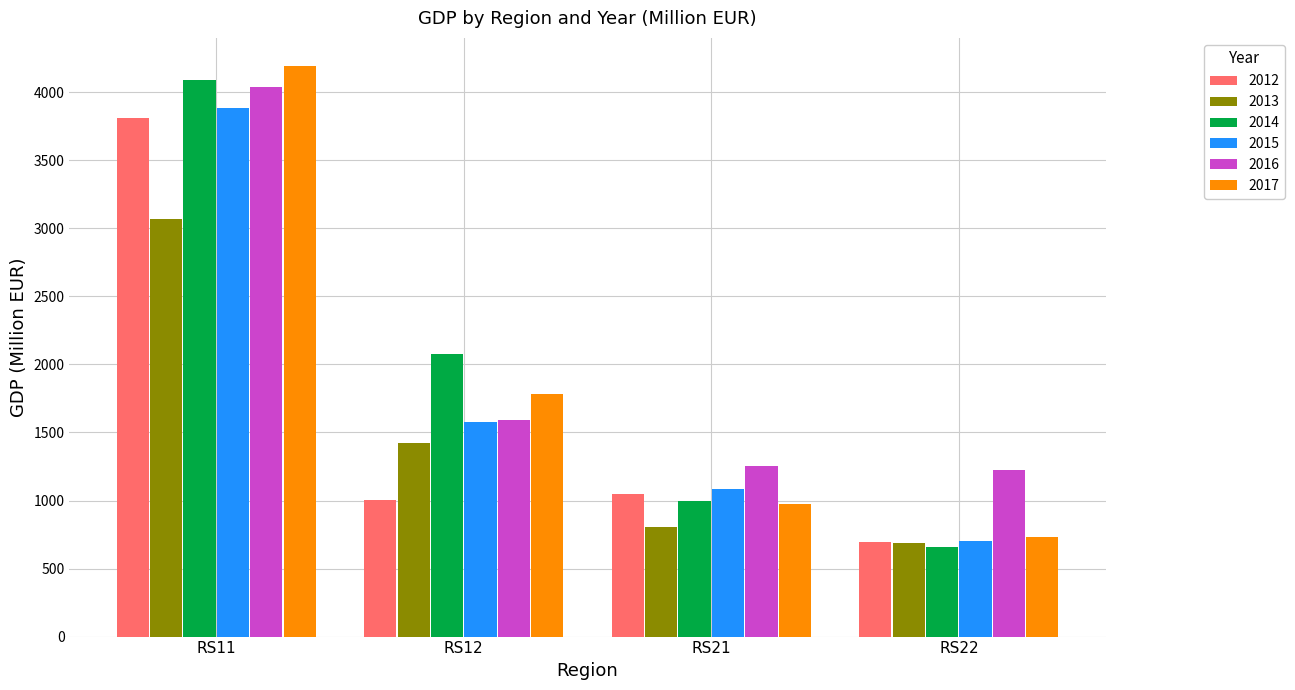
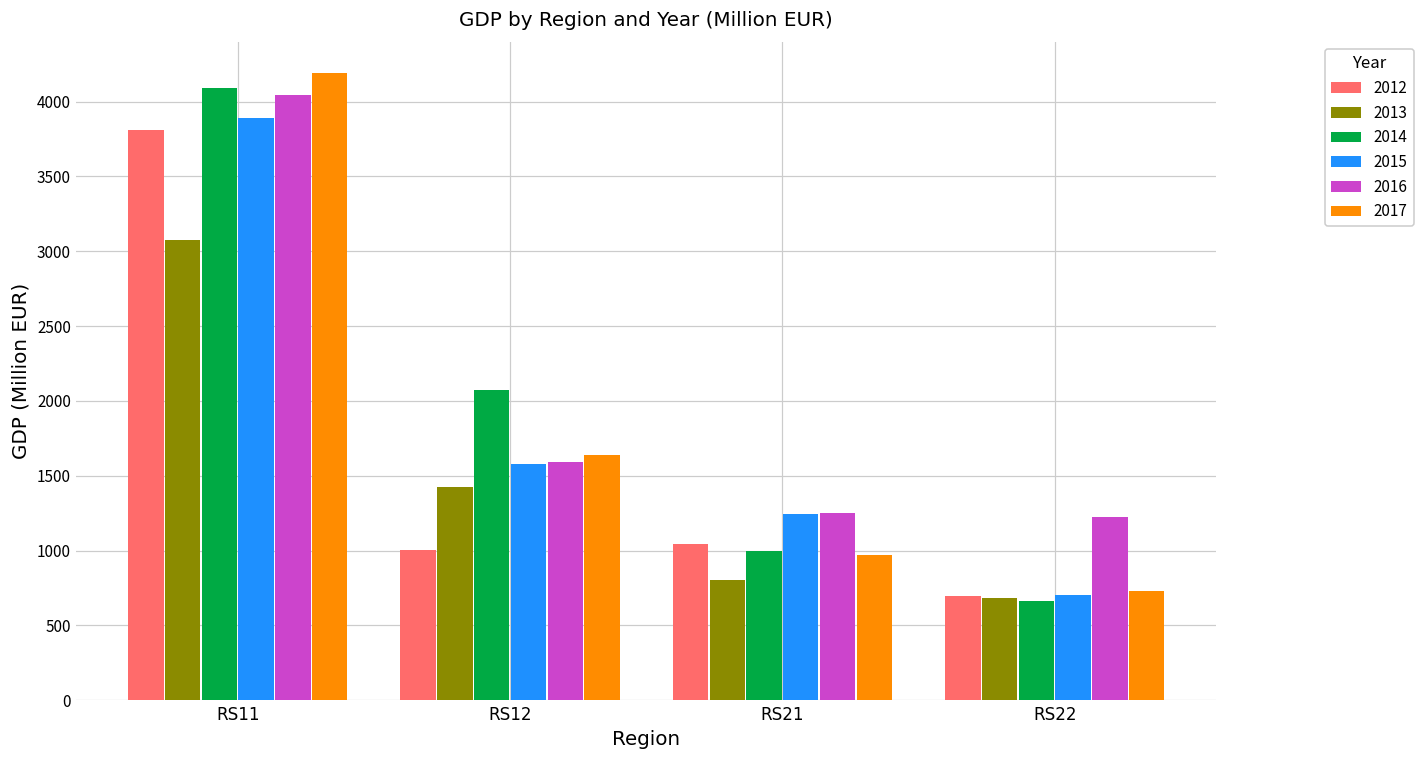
2017, RS12: 1780 -> 1640
2015, RS21: 1080 -> 1250
